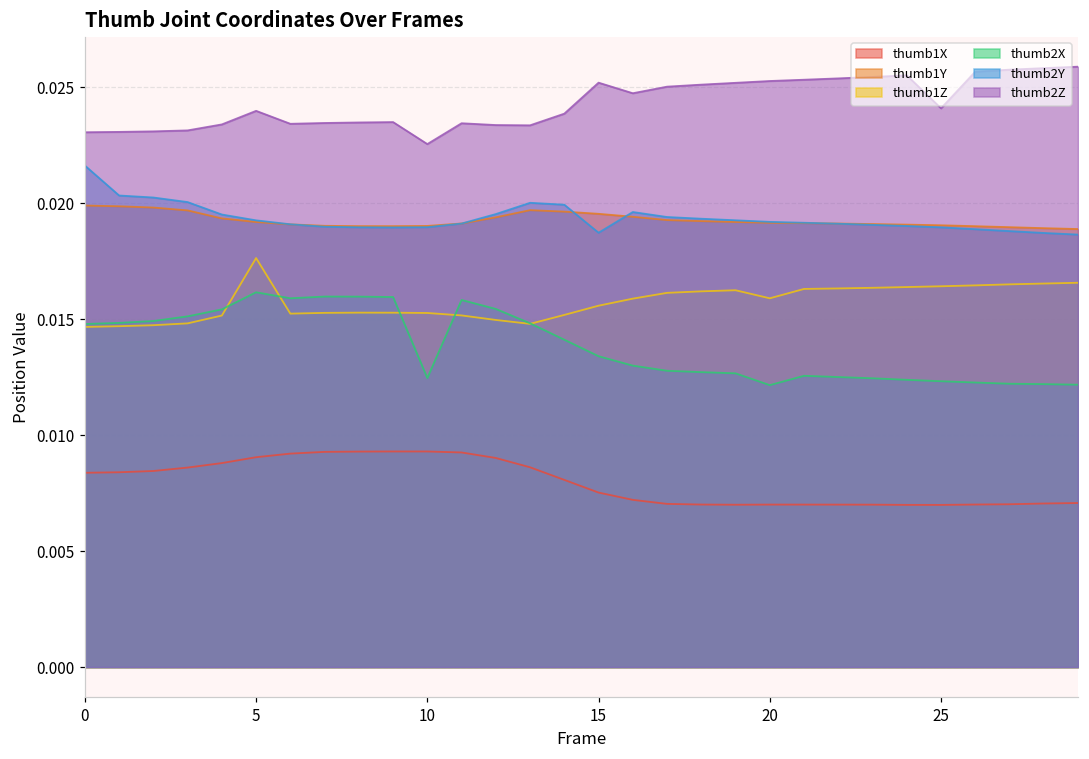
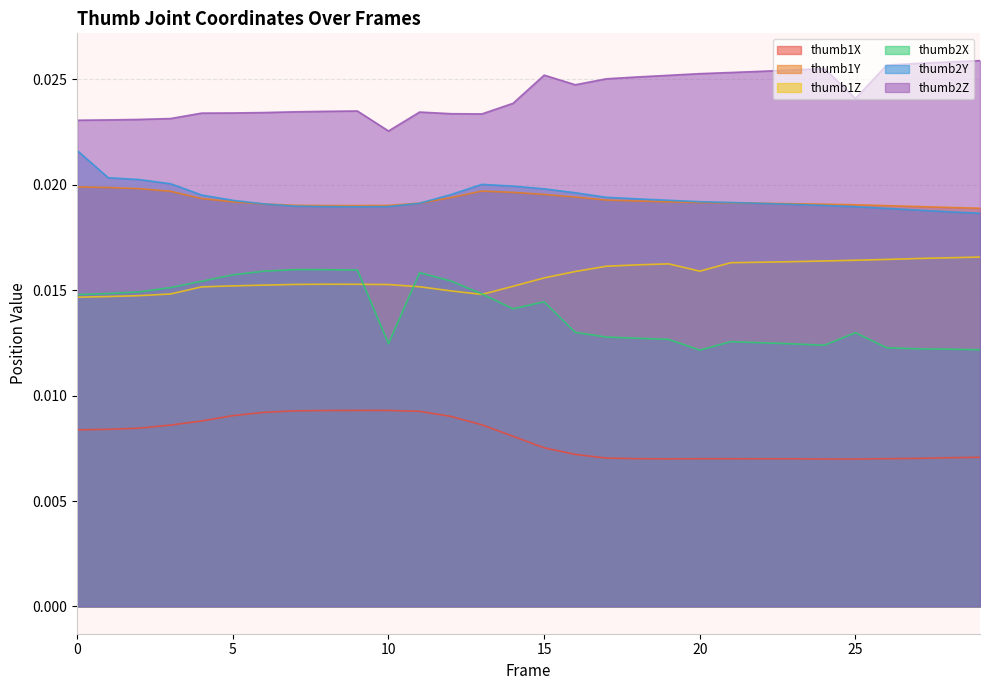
thumb1Z, 5: 0.0176 -> 0.0152
thumb2X, 5: 0.0162 -> 0.0157
thumb2Z, 5: 0.0240 -> 0.0234
thumb2X, 15: 0.0134 -> 0.0145
thumb2Y, 15: 0.0187 -> 0.0198
thumb2X, 25: 0.0123 -> 0.0130
